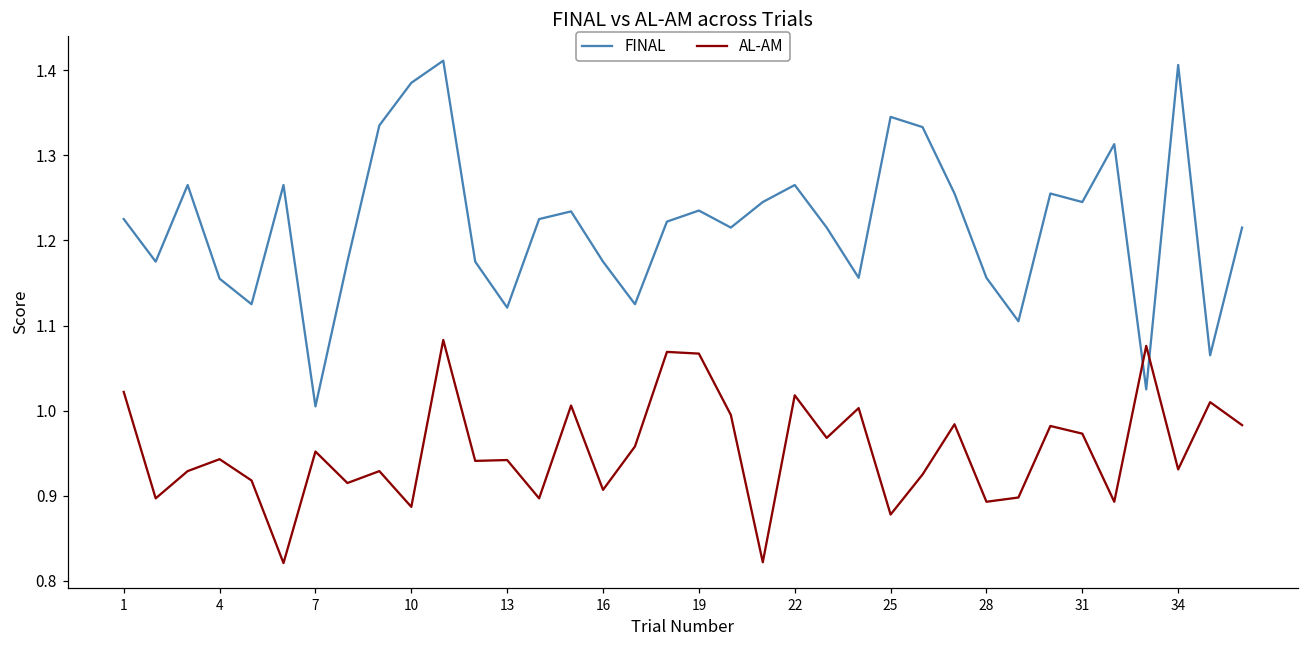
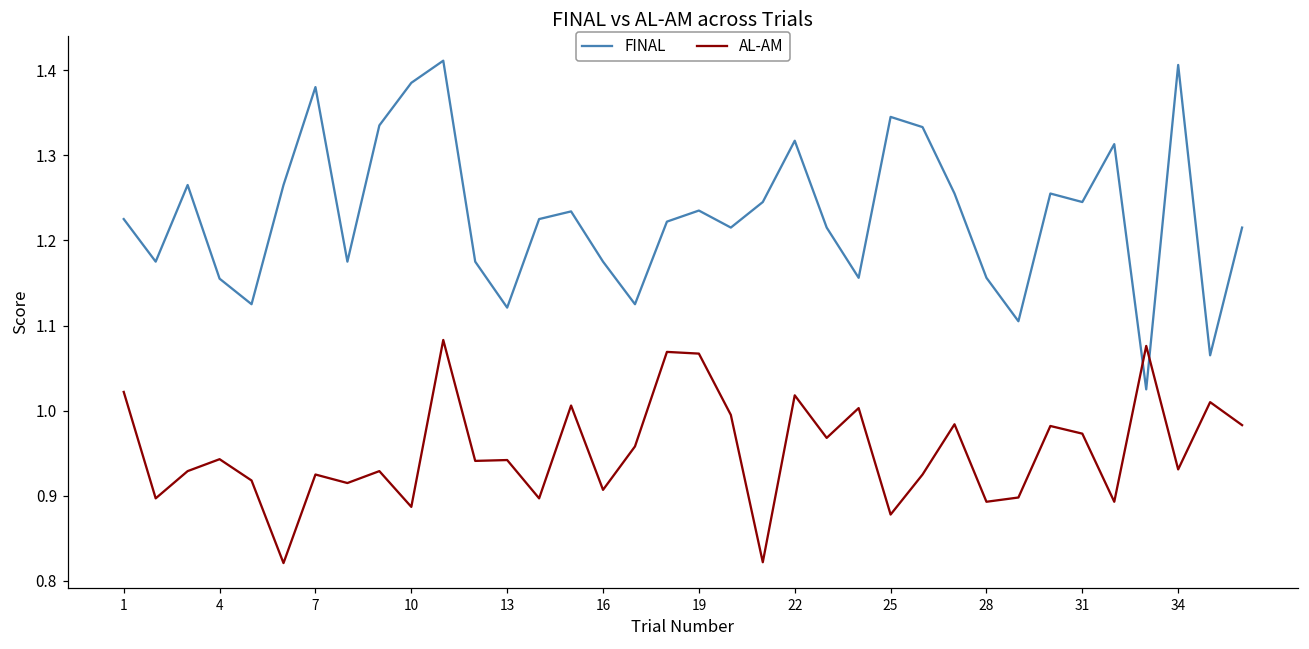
FINAL, 7: 1.01 -> 1.38
AL-AM, 7: 0.95 -> 0.93
FINAL, 22: 1.27 -> 1.32
